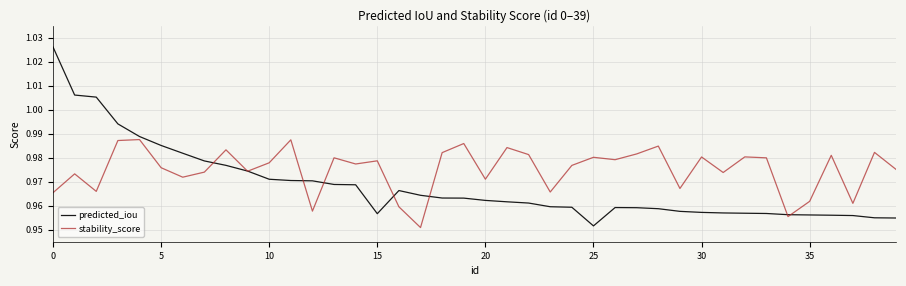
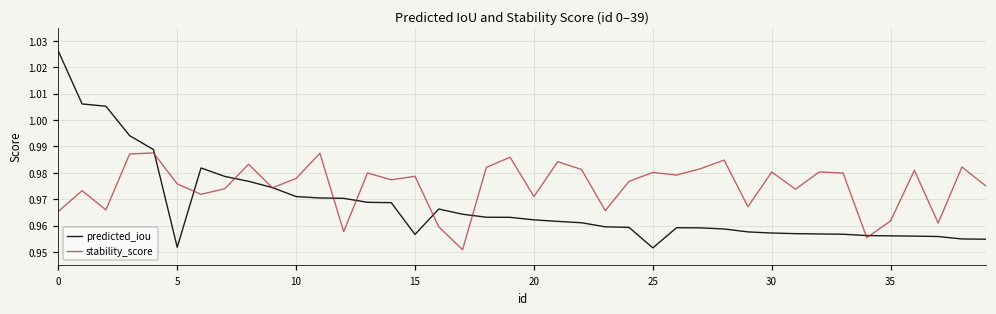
predicted_iou, 5: 0.985 -> 0.952
